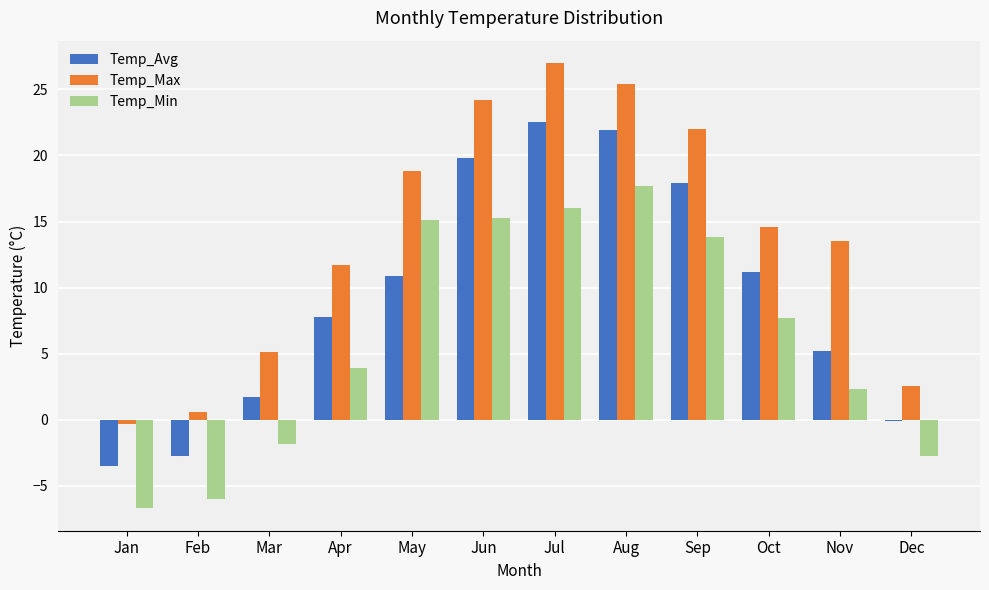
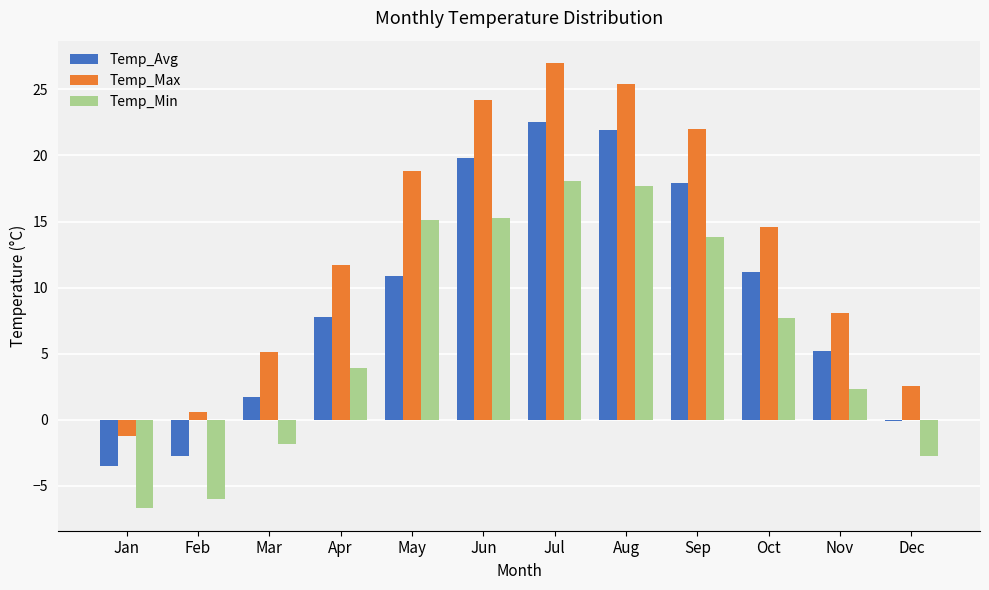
Temp_Max, Jan: -0.3 -> -1.2
Temp_Min, Jul: 16.0 -> 18.1
Temp_Max, Nov: 13.5 -> 8.1
